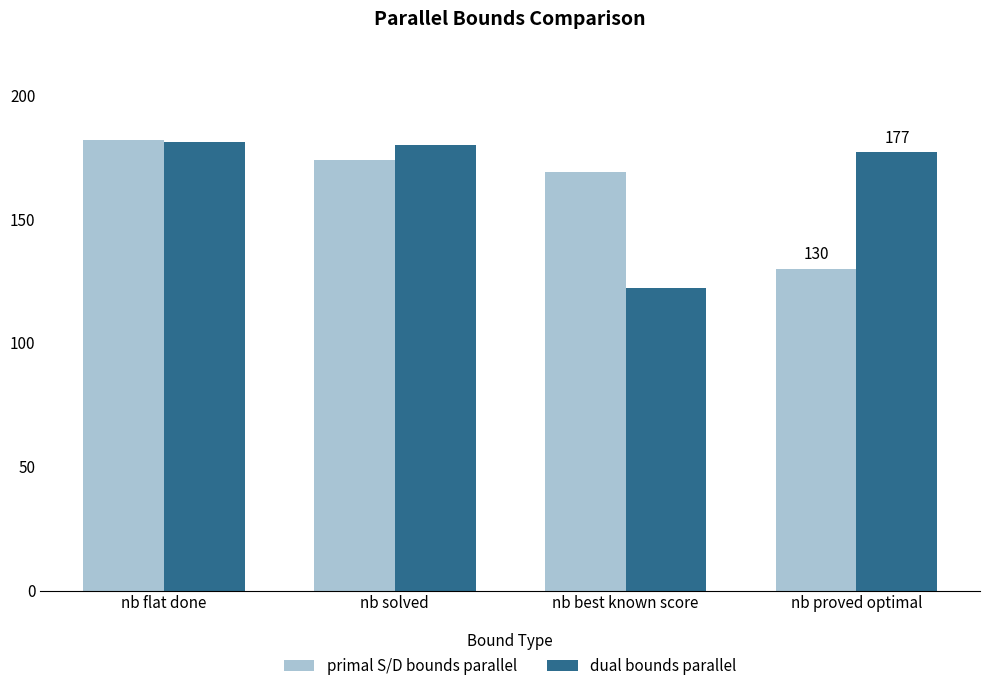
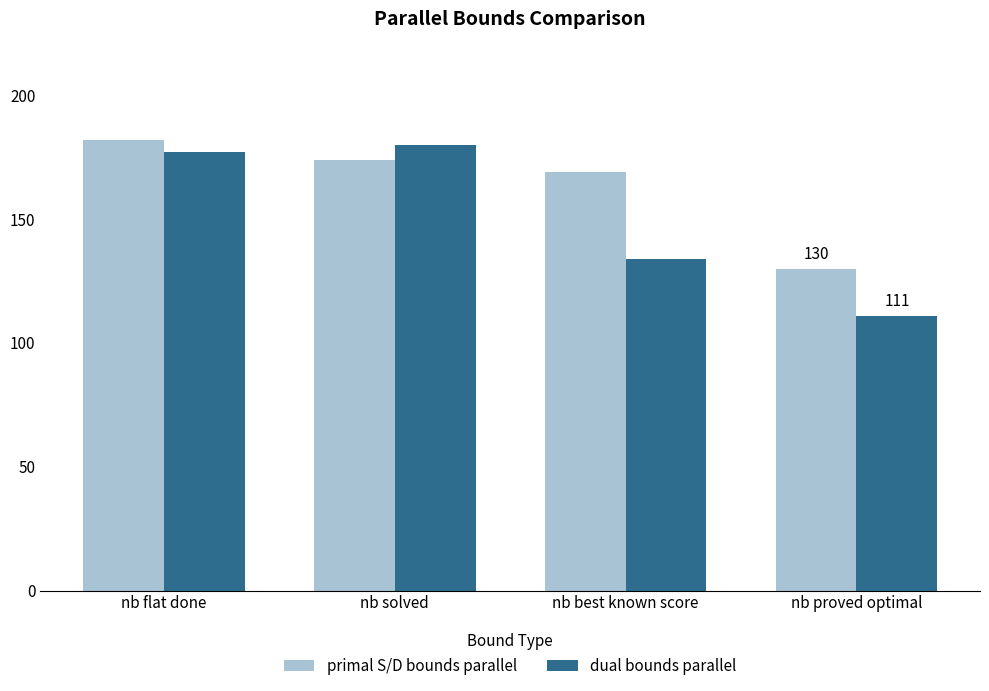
dual bounds parallel, nb flat done: 181 -> 177
dual bounds parallel, nb best known score: 122 -> 134
dual bounds parallel, nb proved optimal: 177 -> 111
